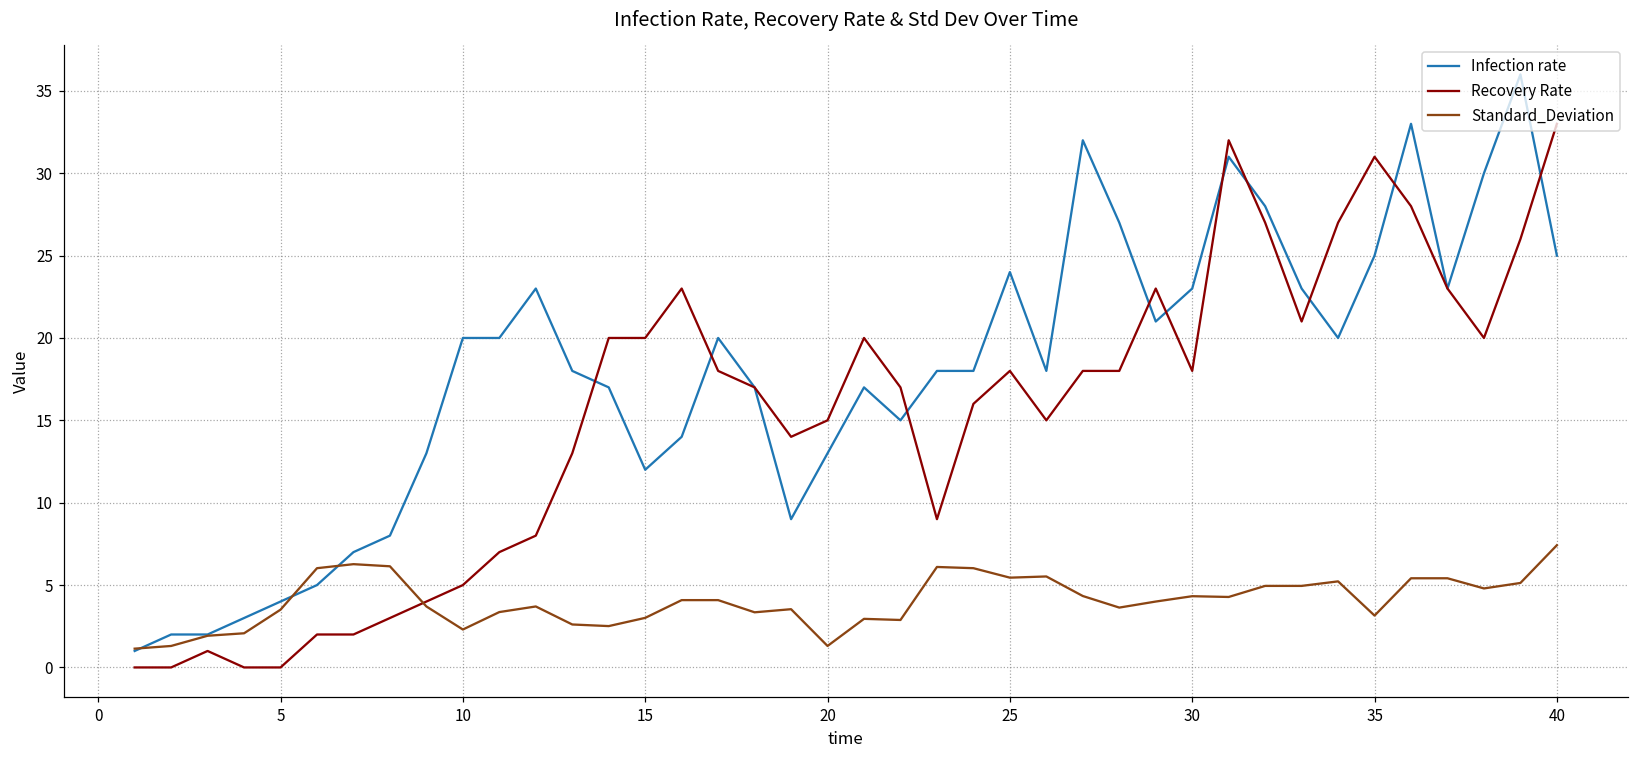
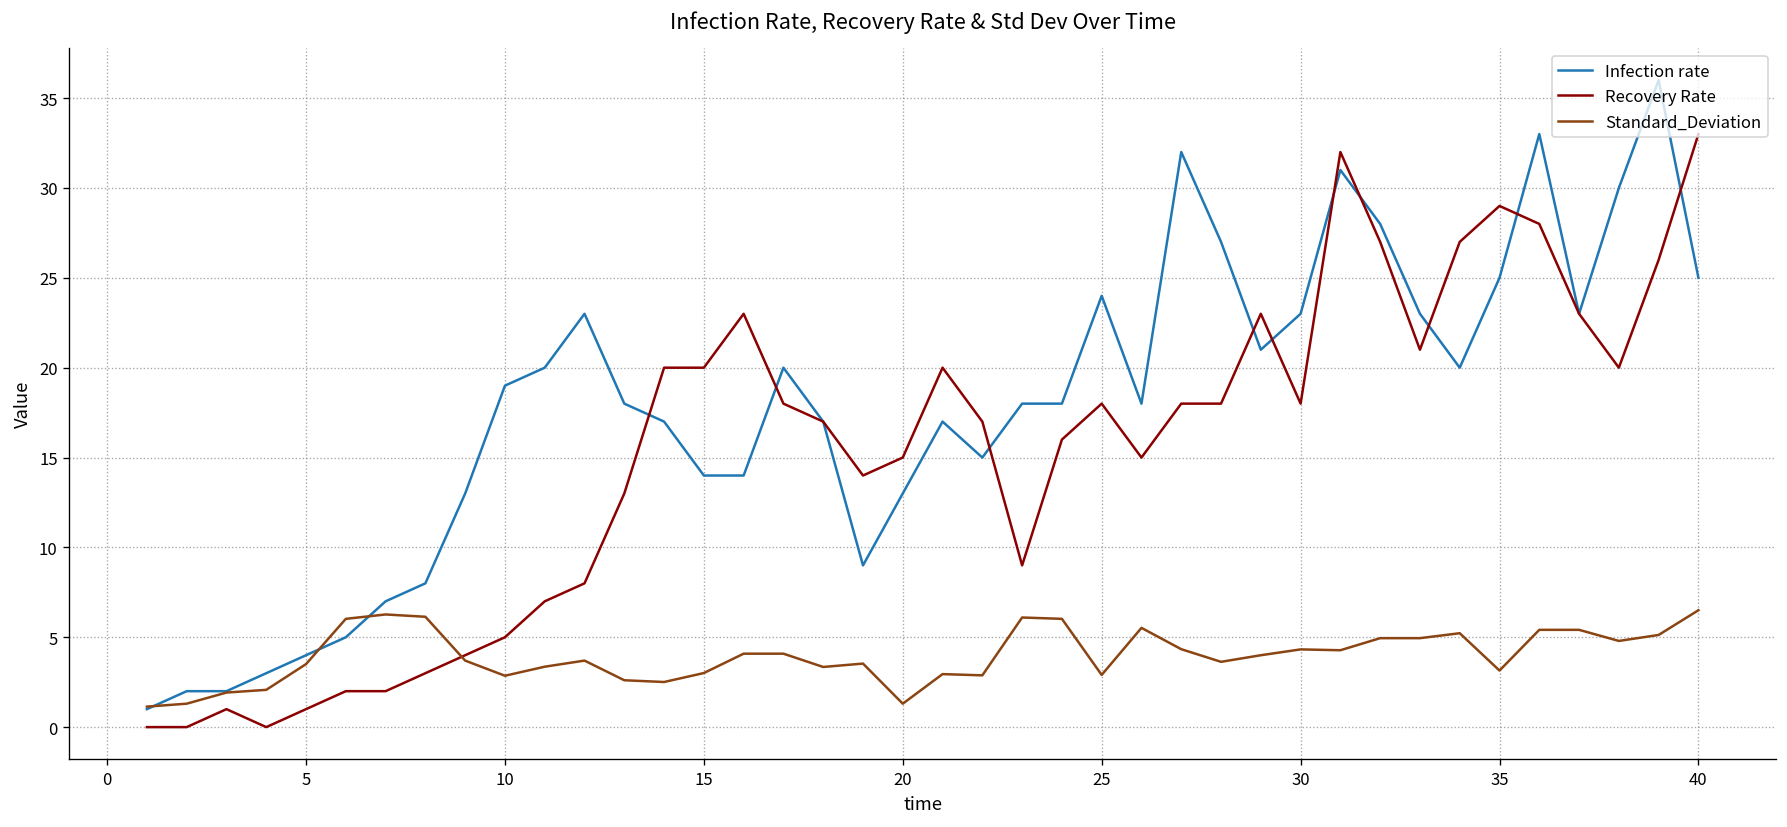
Recovery Rate, 5: 0 -> 1
Infection rate, 10: 20 -> 19
Standard_Deviation, 10: 2.3 -> 2.9
Infection rate, 15: 12 -> 14
Standard_Deviation, 25: 5.4 -> 2.9
Recovery Rate, 35: 31 -> 29
Standard_Deviation, 40: 7.4 -> 6.5
